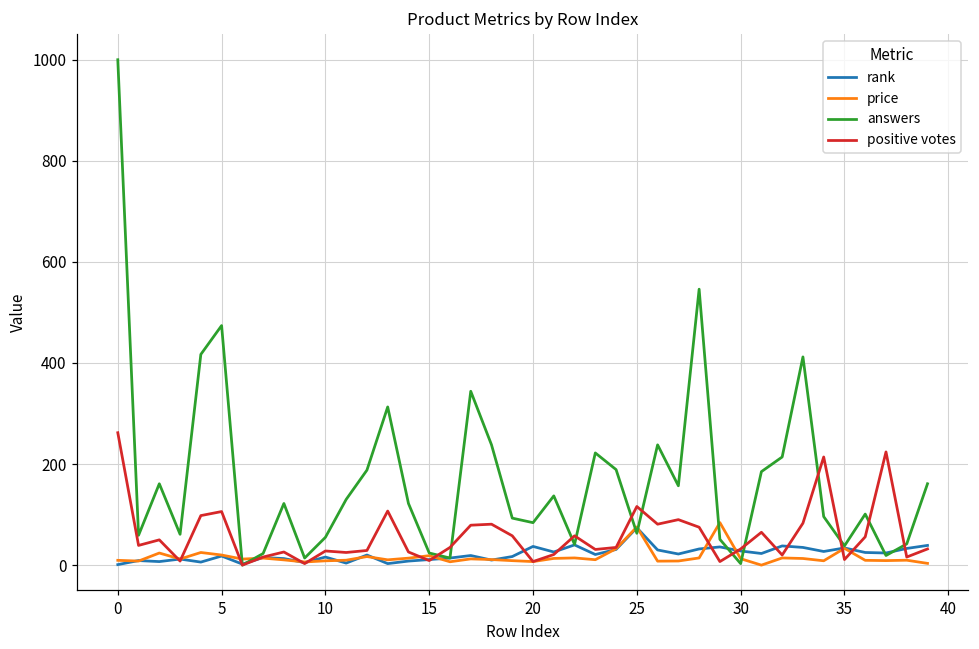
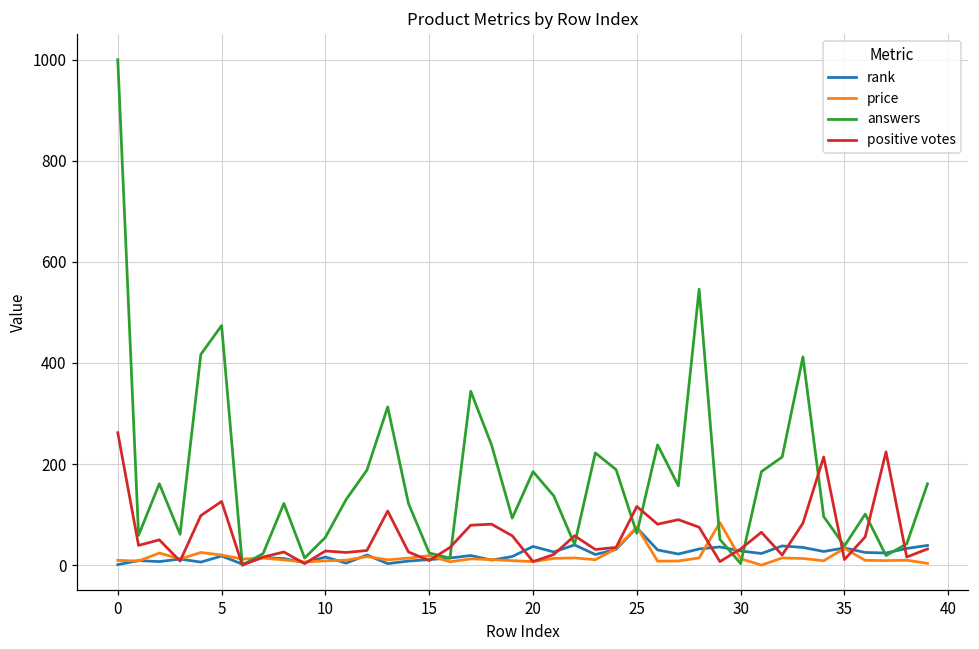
positive votes, 5: 110 -> 130
answers, 20: 80 -> 190
